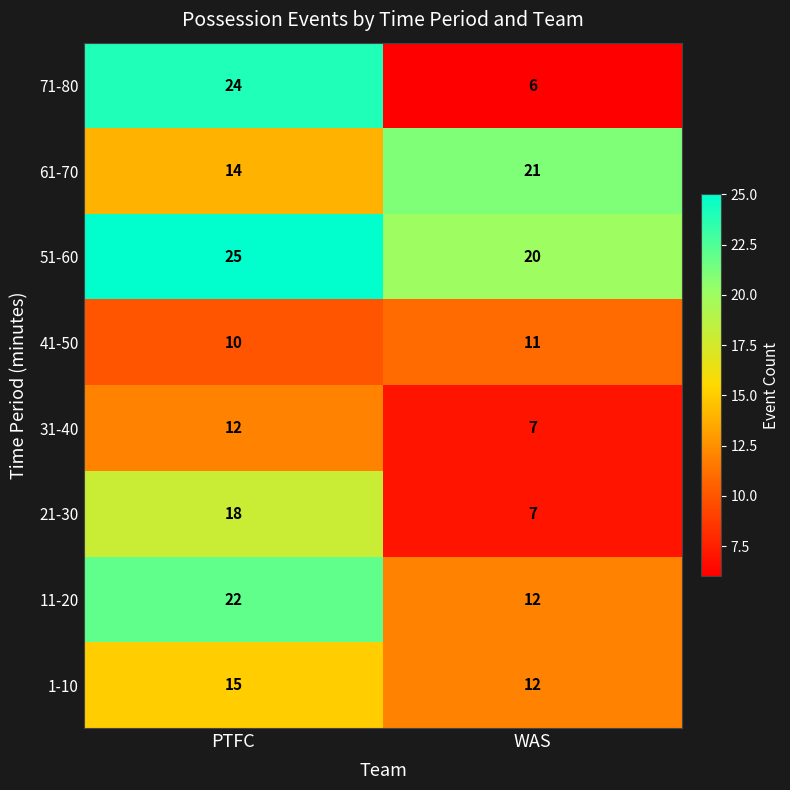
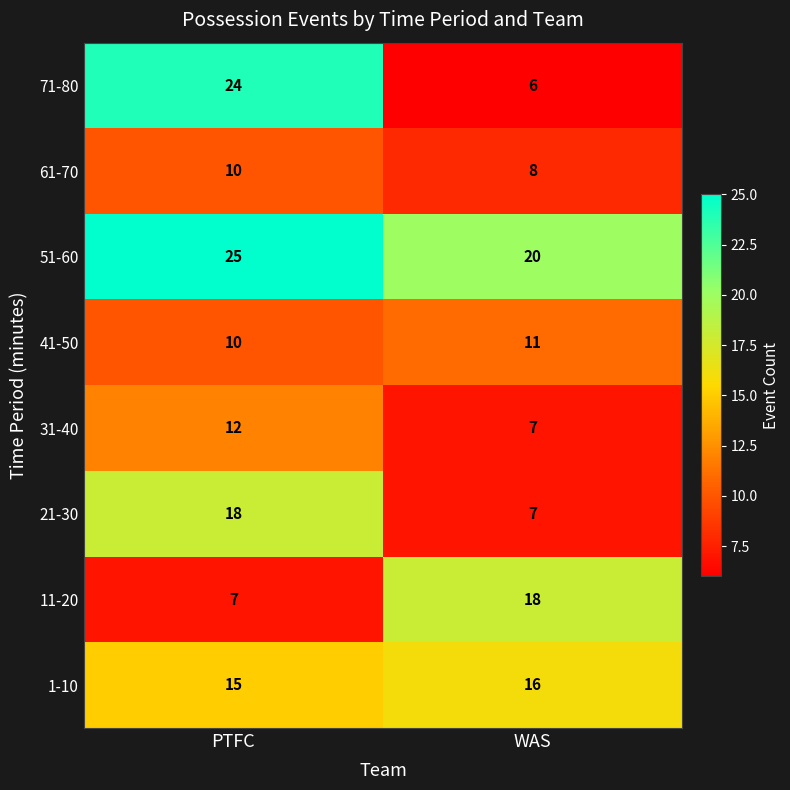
61-70, PTFC: 14 -> 10
61-70, WAS: 21 -> 8
11-20, PTFC: 22 -> 7
11-20, WAS: 12 -> 18
1-10, WAS: 12 -> 16
